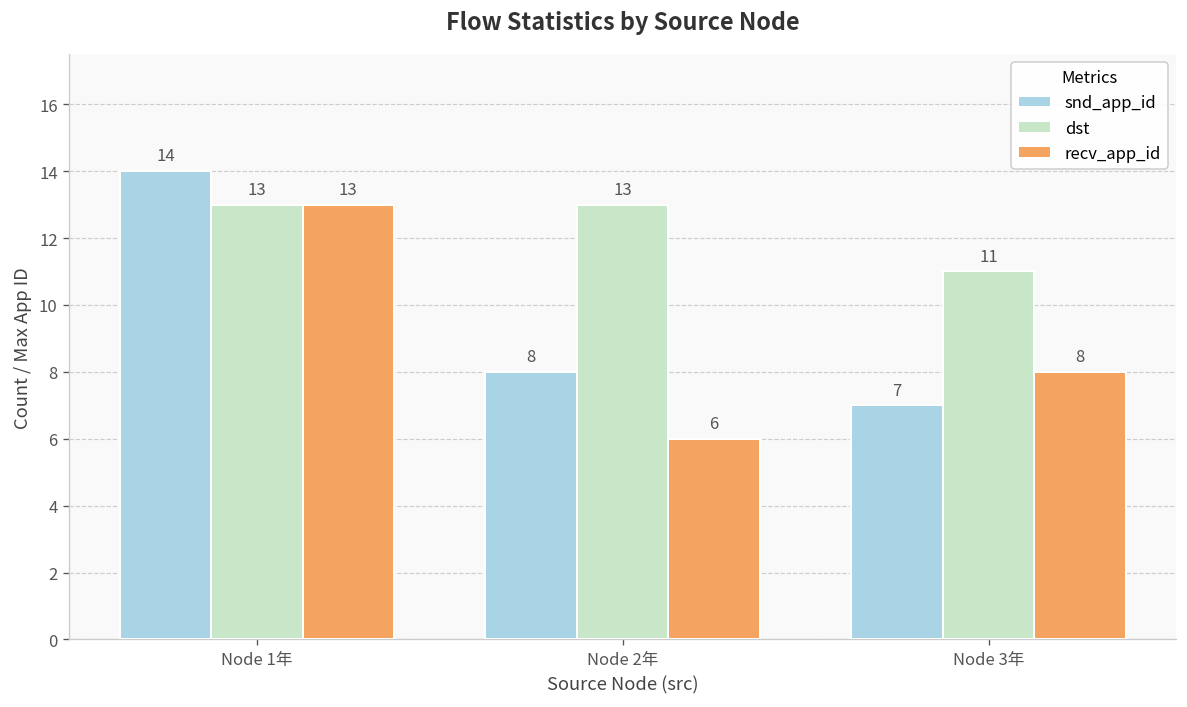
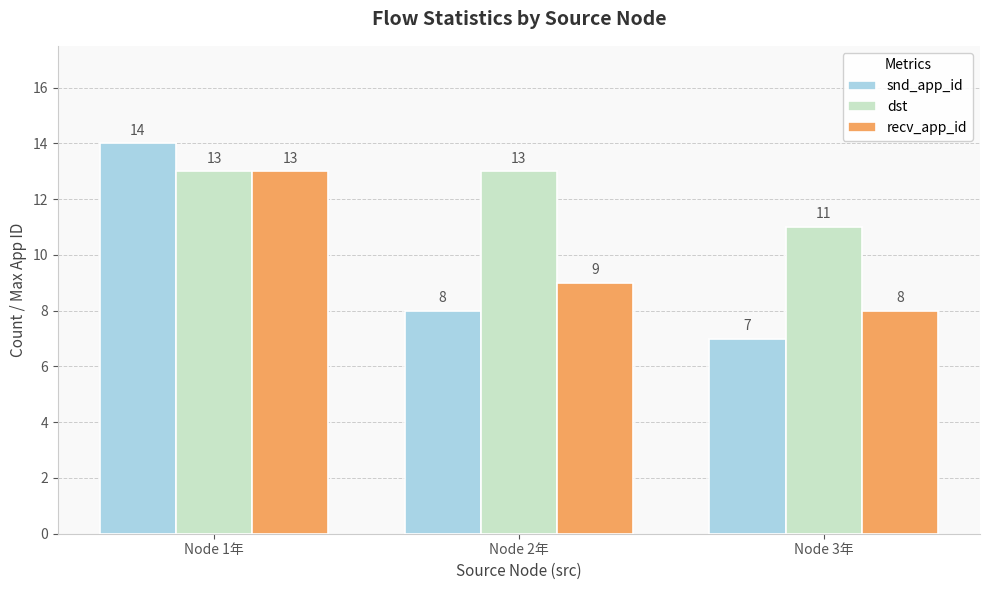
recv_app_id, Node 2年: 6 -> 9
